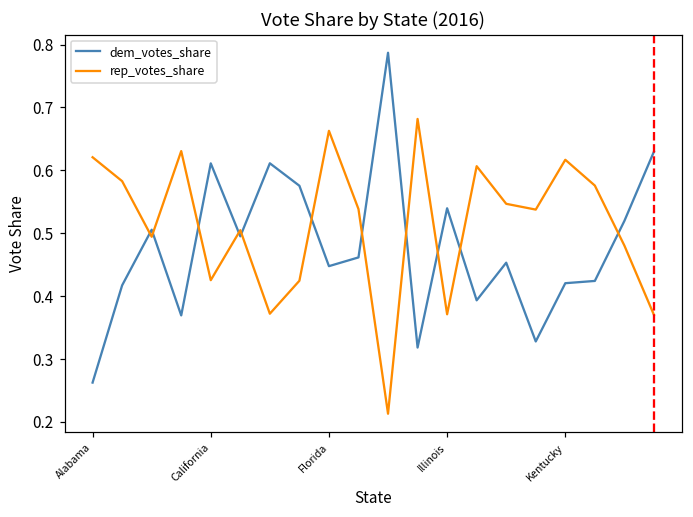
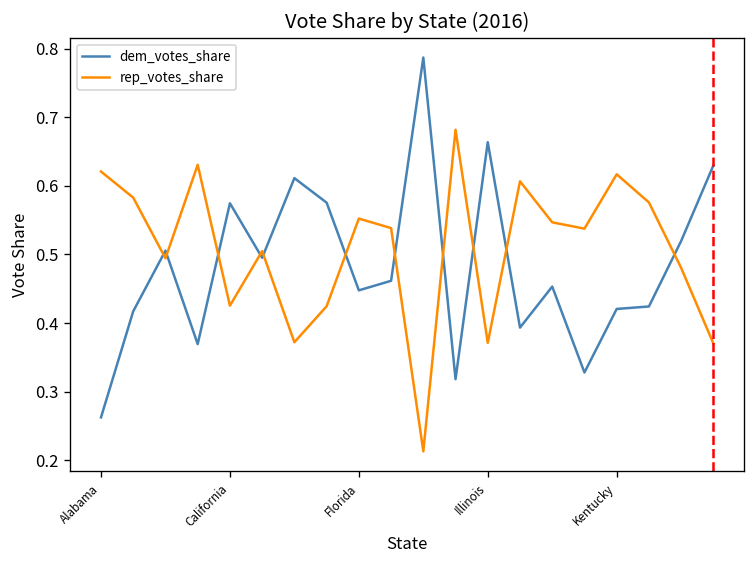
dem_votes_share, California: 0.61 -> 0.57
rep_votes_share, Florida: 0.66 -> 0.55
dem_votes_share, Illinois: 0.54 -> 0.66
